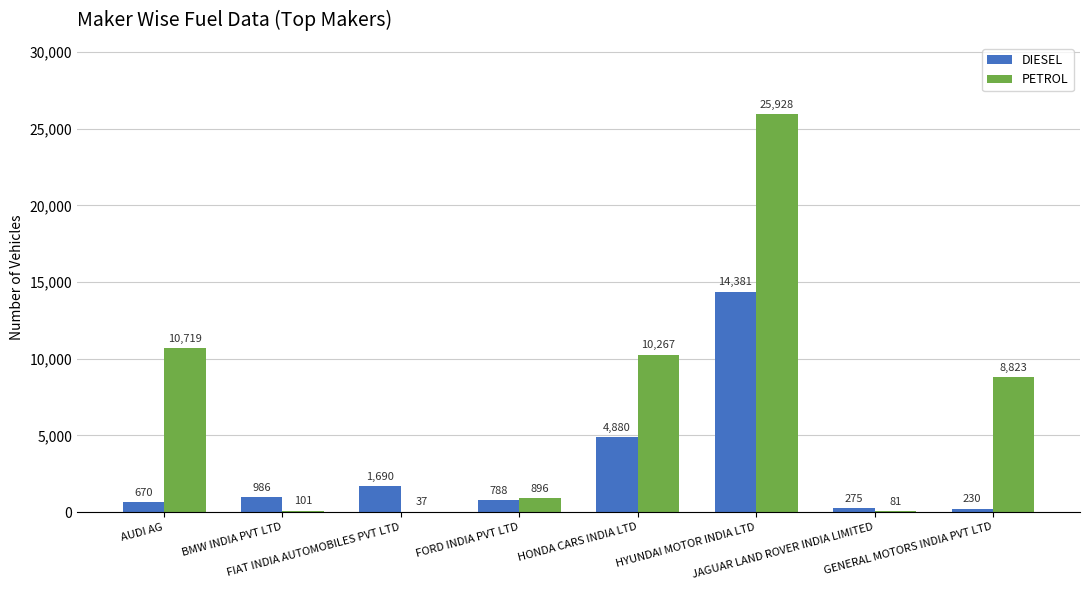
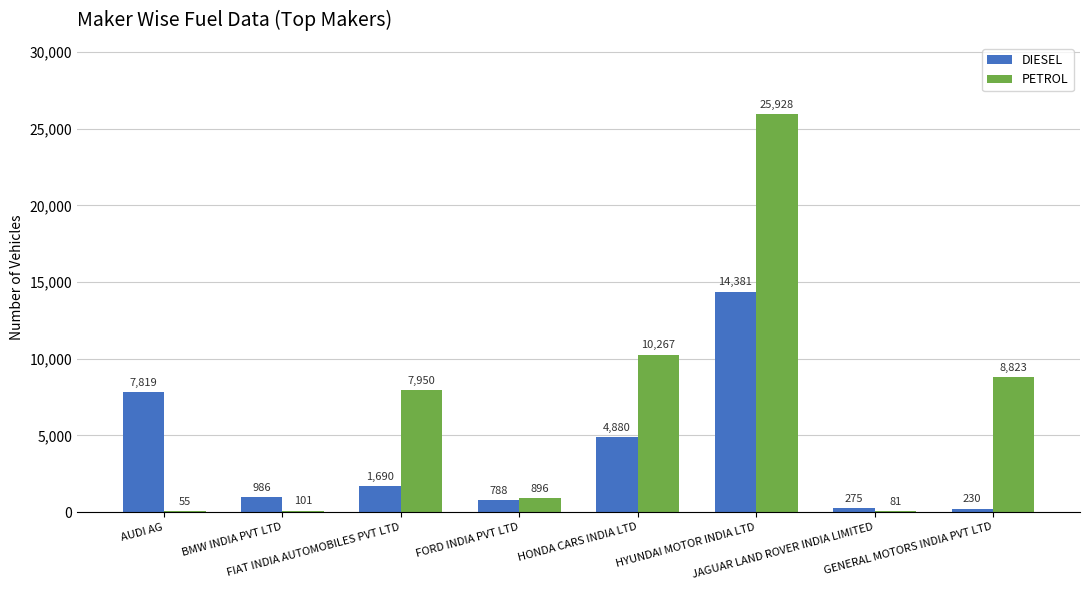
DIESEL, AUDI AG: 670 -> 7,819
PETROL, AUDI AG: 10,719 -> 55
PETROL, FIAT INDIA AUTOMOBILES PVT LTD: 37 -> 7,950
